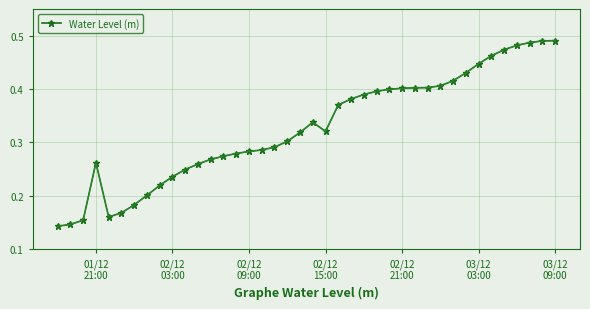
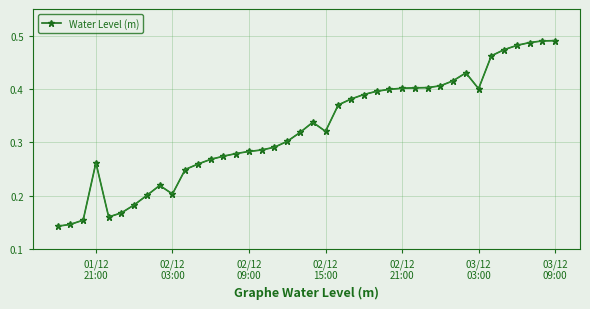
02/12 03:00: 0.24 -> 0.20
03/12 03:00: 0.45 -> 0.40
